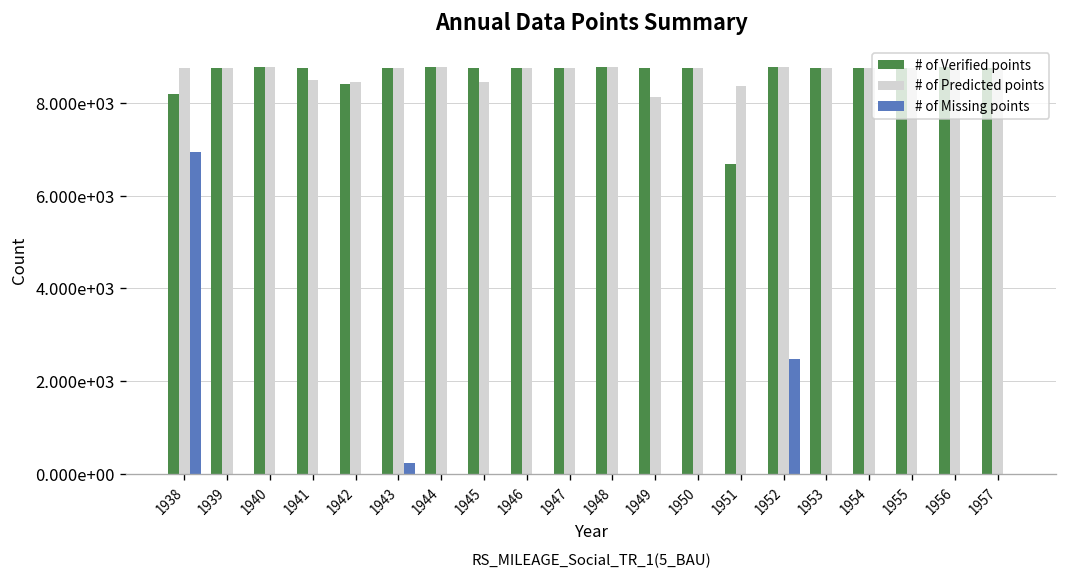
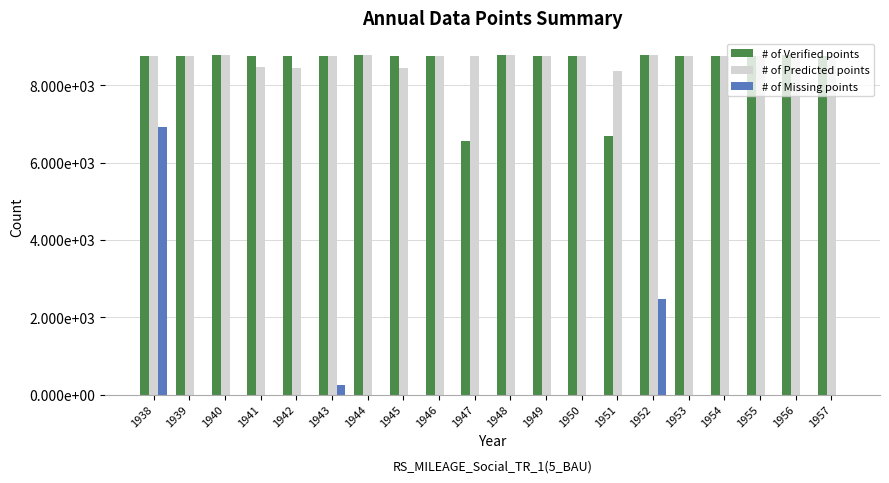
# of Verified points, 1938: 8200 -> 8800
# of Verified points, 1942: 8400 -> 8800
# of Verified points, 1947: 8800 -> 6600
# of Predicted points, 1949: 8100 -> 8800
